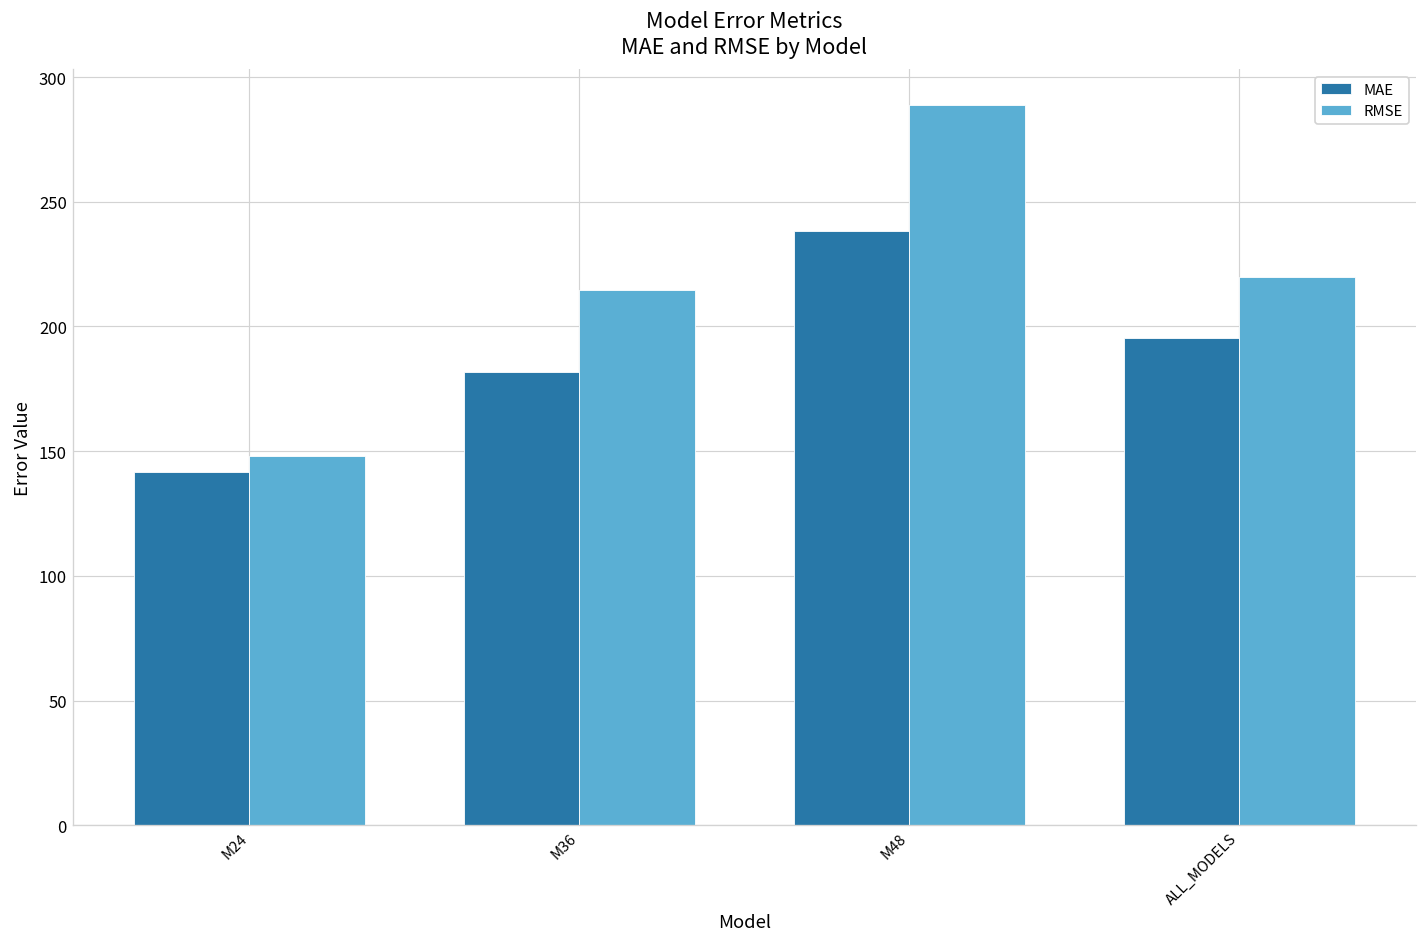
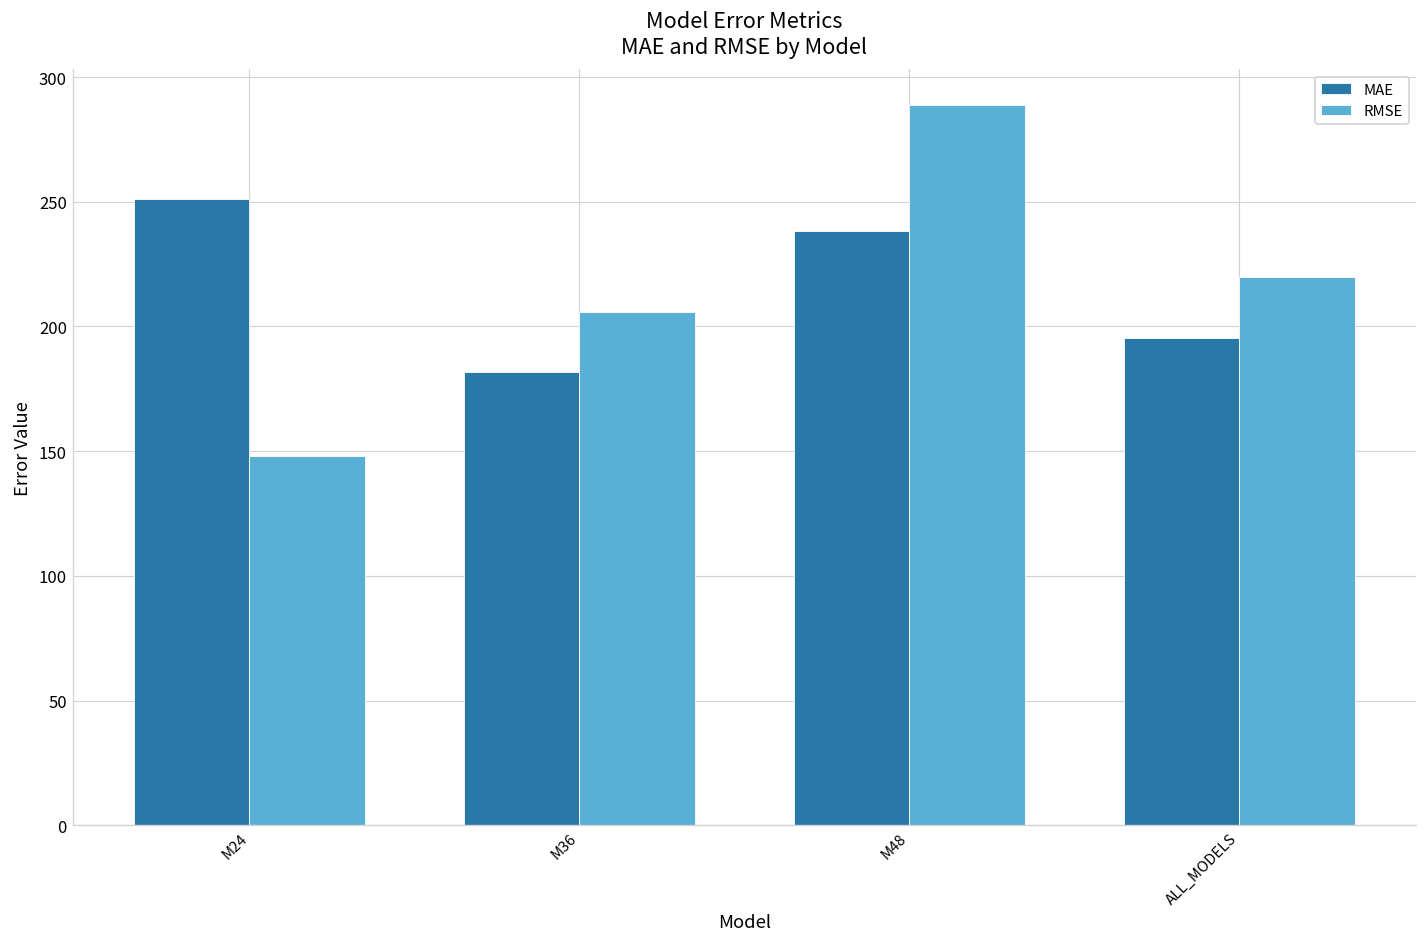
MAE, M24: 142 -> 251
RMSE, M36: 215 -> 206
